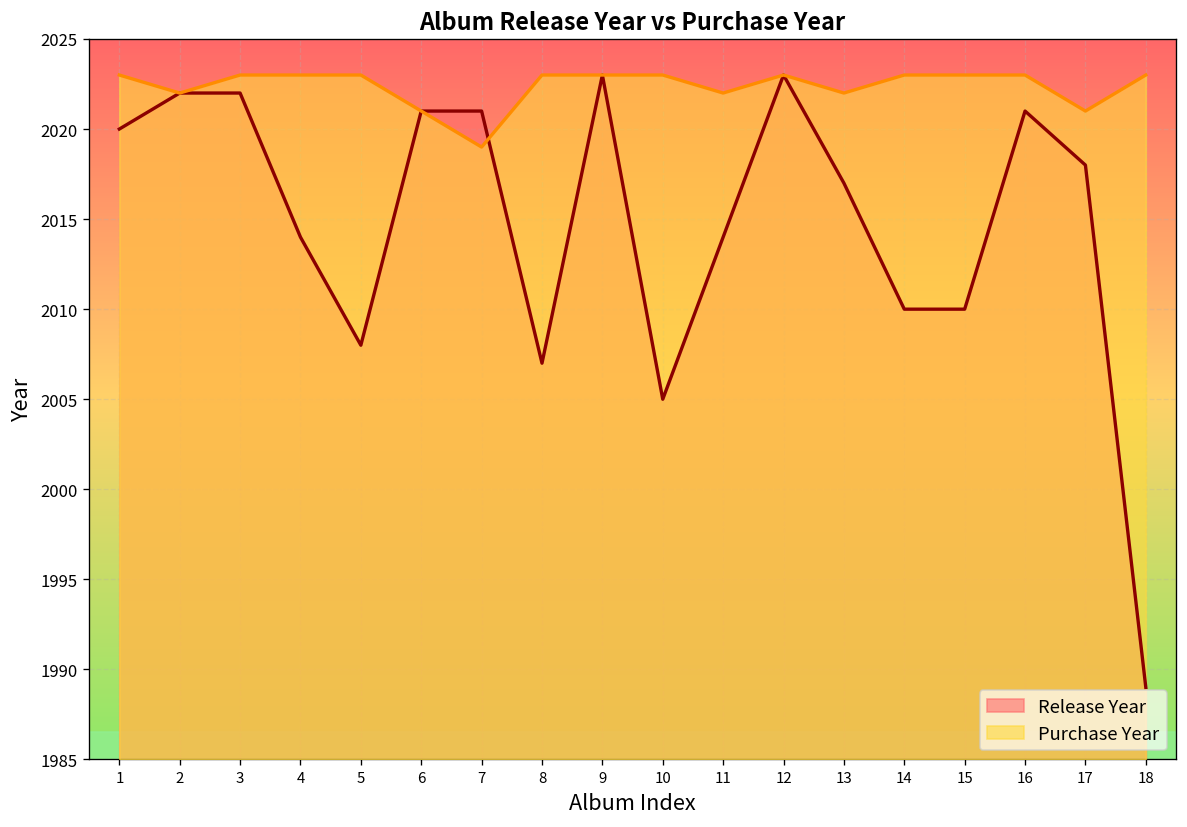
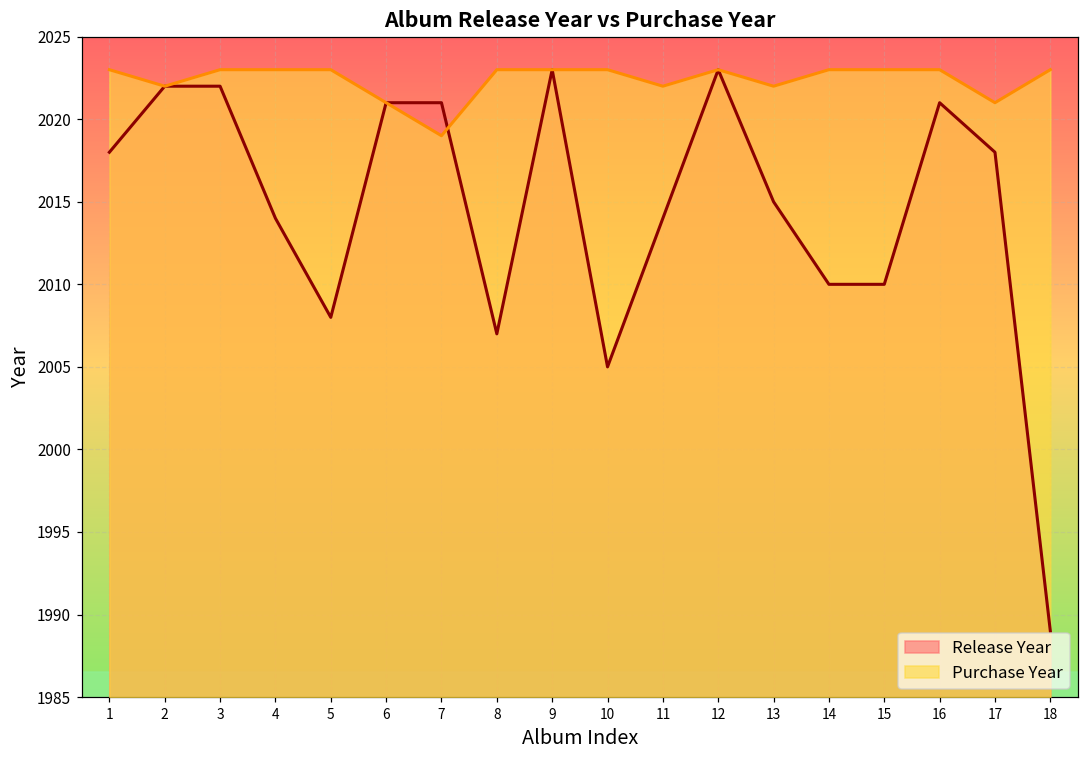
Release Year, 1: 2020 -> 2018
Release Year, 13: 2017 -> 2015
